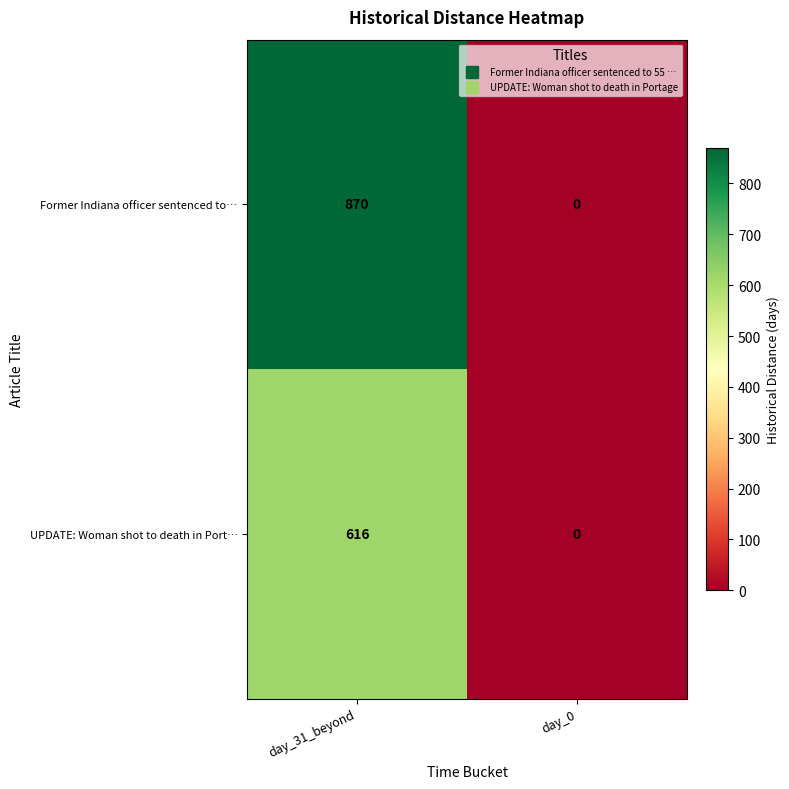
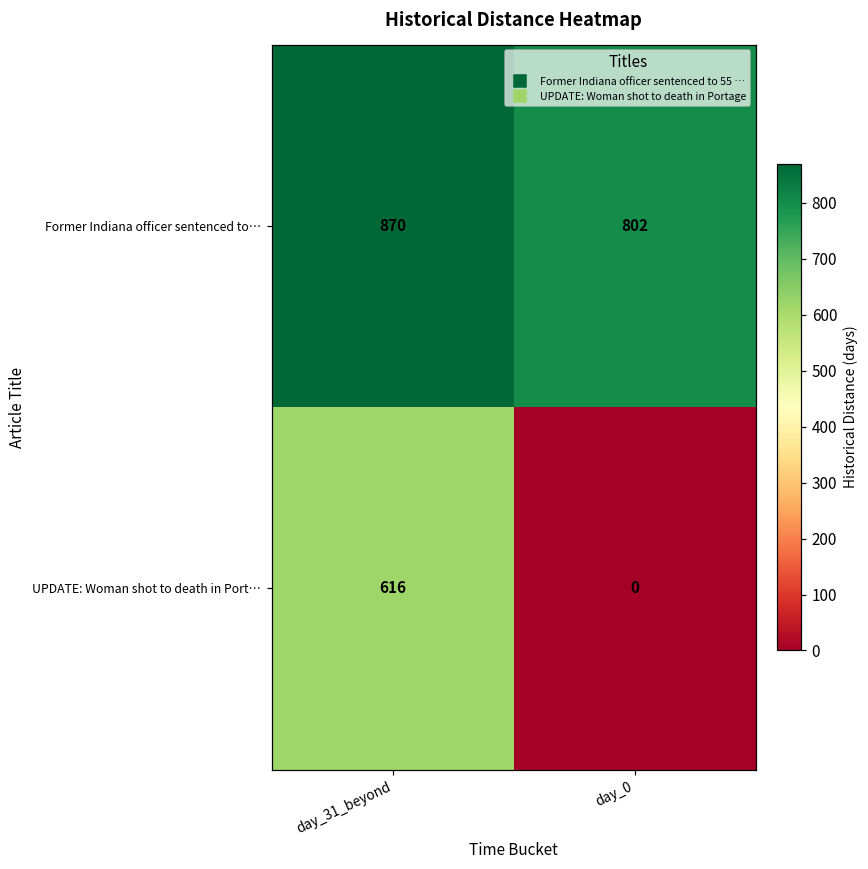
Former Indiana officer sentenced to…, day_0: 0 -> 802
